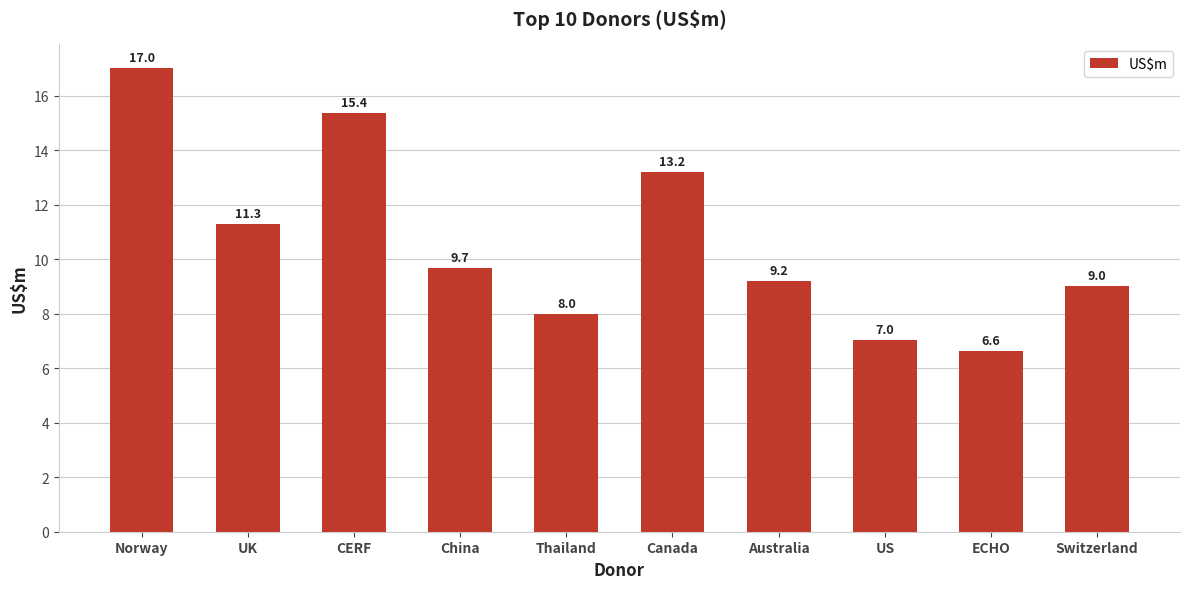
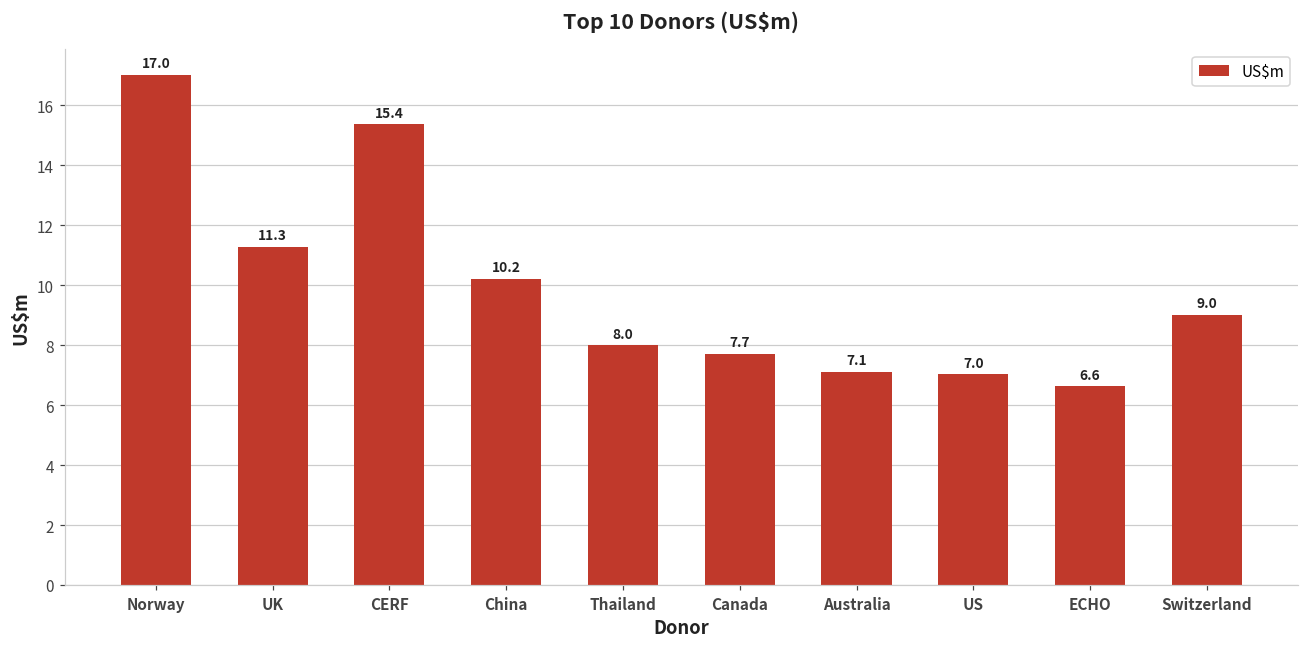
China: 9.7 -> 10.2
Canada: 13.2 -> 7.7
Australia: 9.2 -> 7.1
